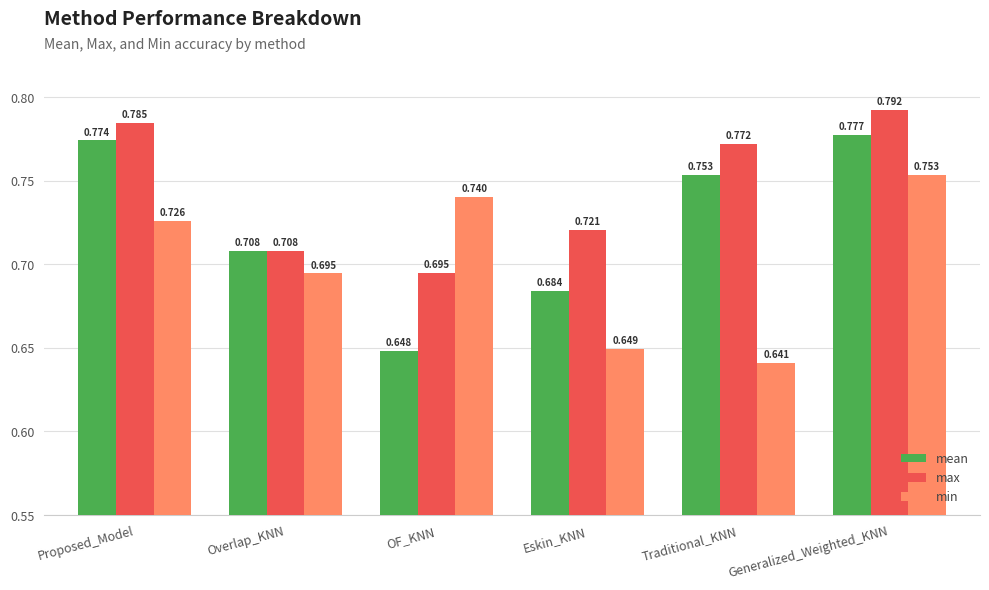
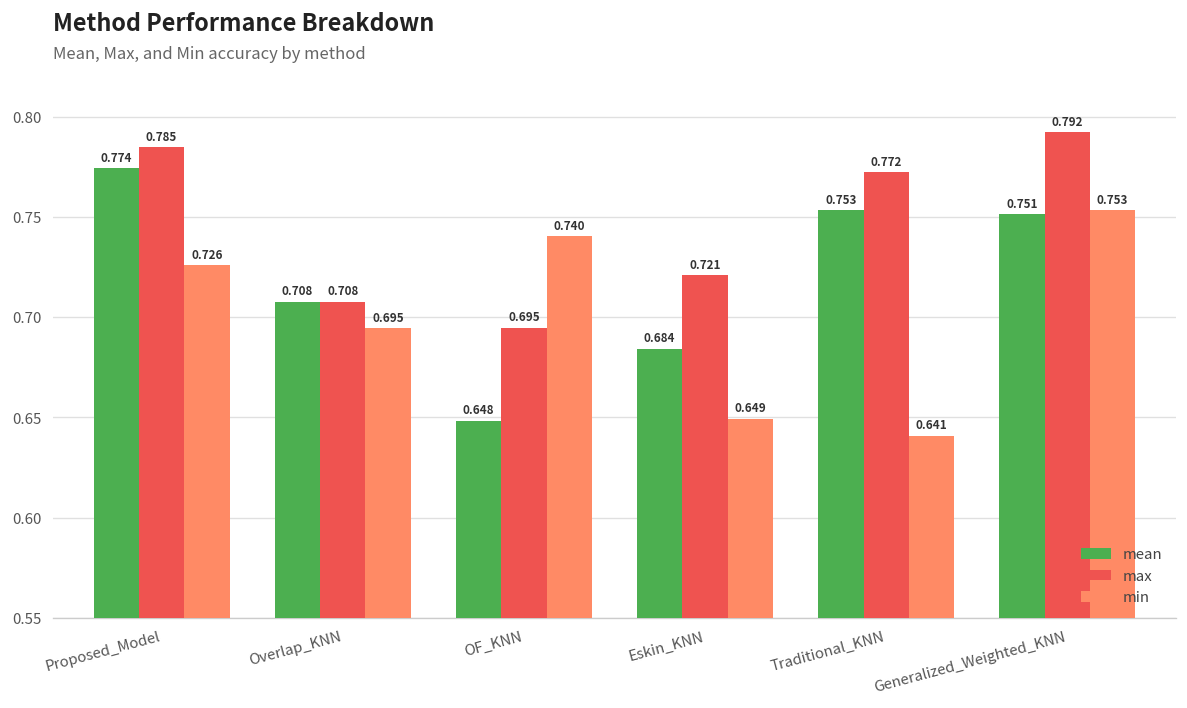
mean, Generalized_Weighted_KNN: 0.777 -> 0.751
